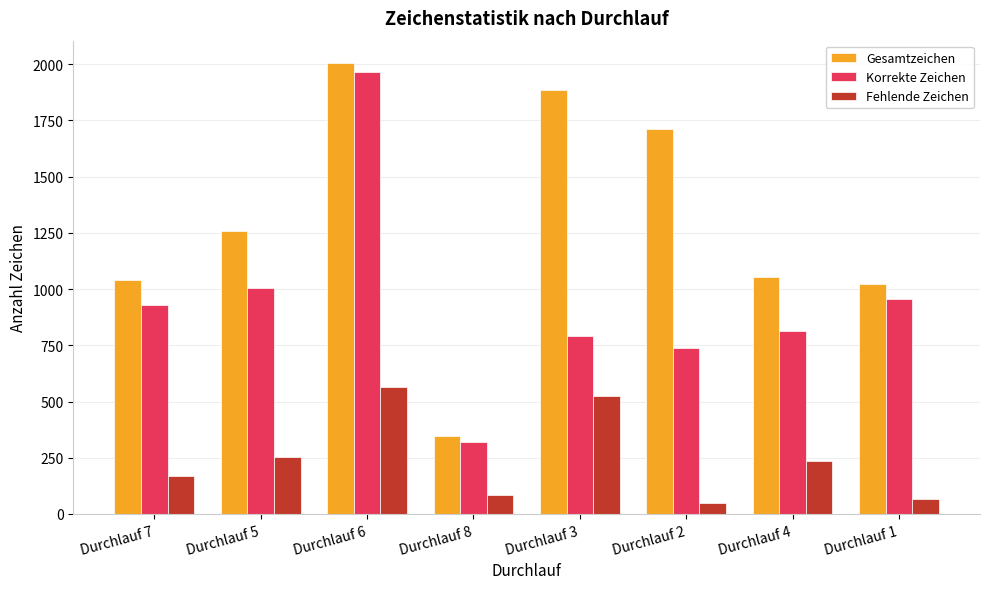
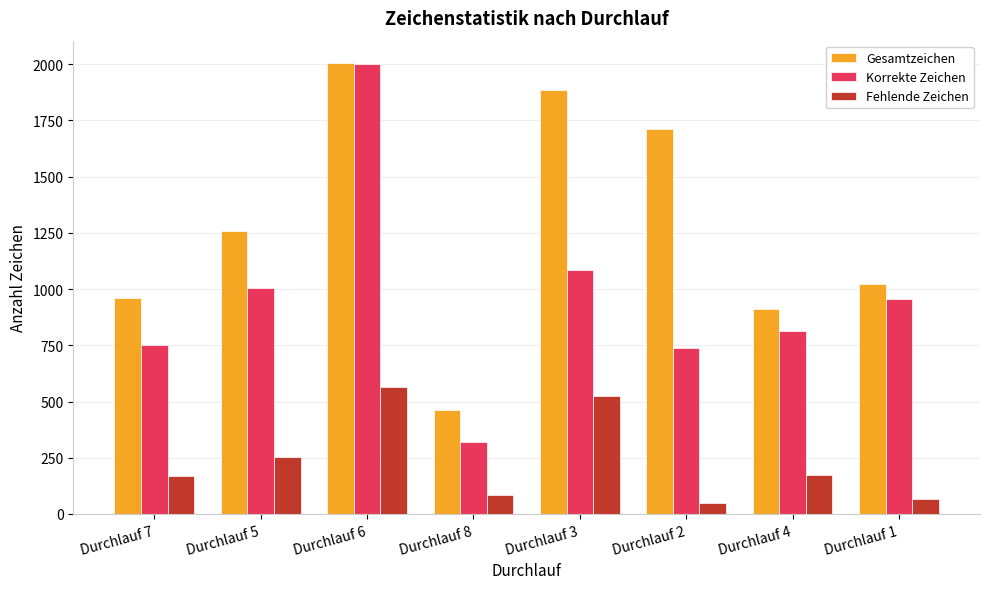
Gesamtzeichen, Durchlauf 7: 1040 -> 960
Korrekte Zeichen, Durchlauf 7: 930 -> 750
Korrekte Zeichen, Durchlauf 6: 1960 -> 2000
Gesamtzeichen, Durchlauf 8: 350 -> 460
Korrekte Zeichen, Durchlauf 3: 790 -> 1080
Gesamtzeichen, Durchlauf 4: 1050 -> 910
Fehlende Zeichen, Durchlauf 4: 240 -> 180
